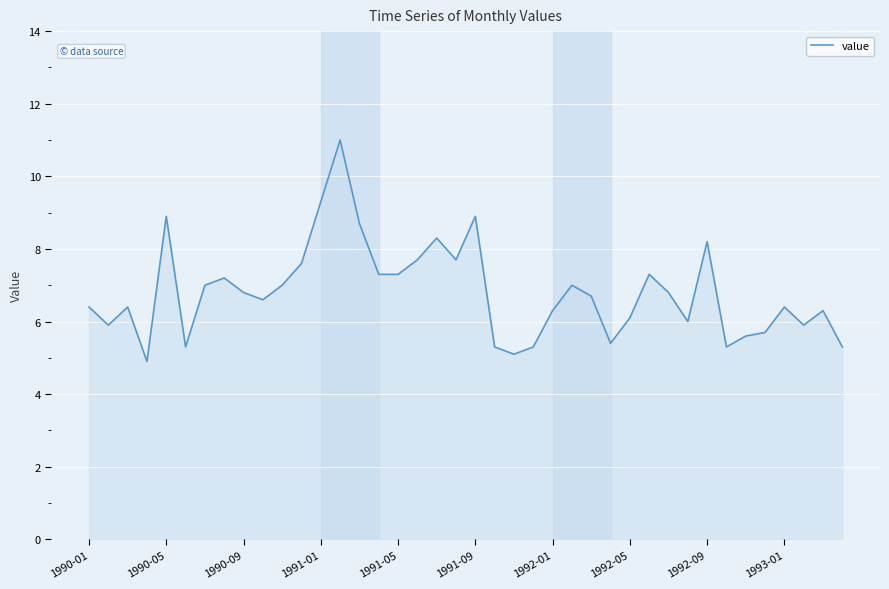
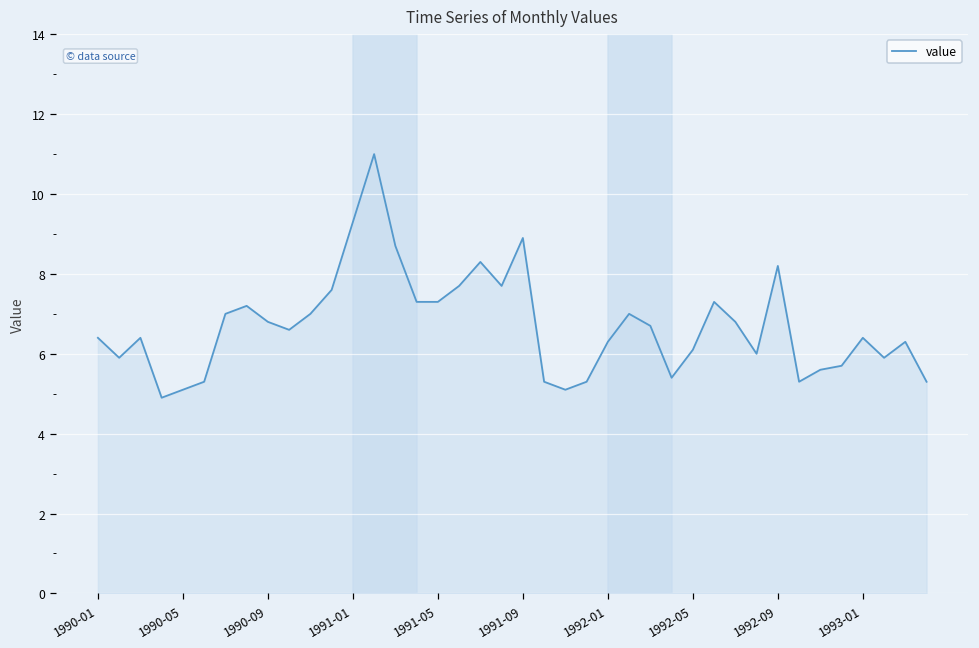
1990-05: 8.9 -> 5.1
